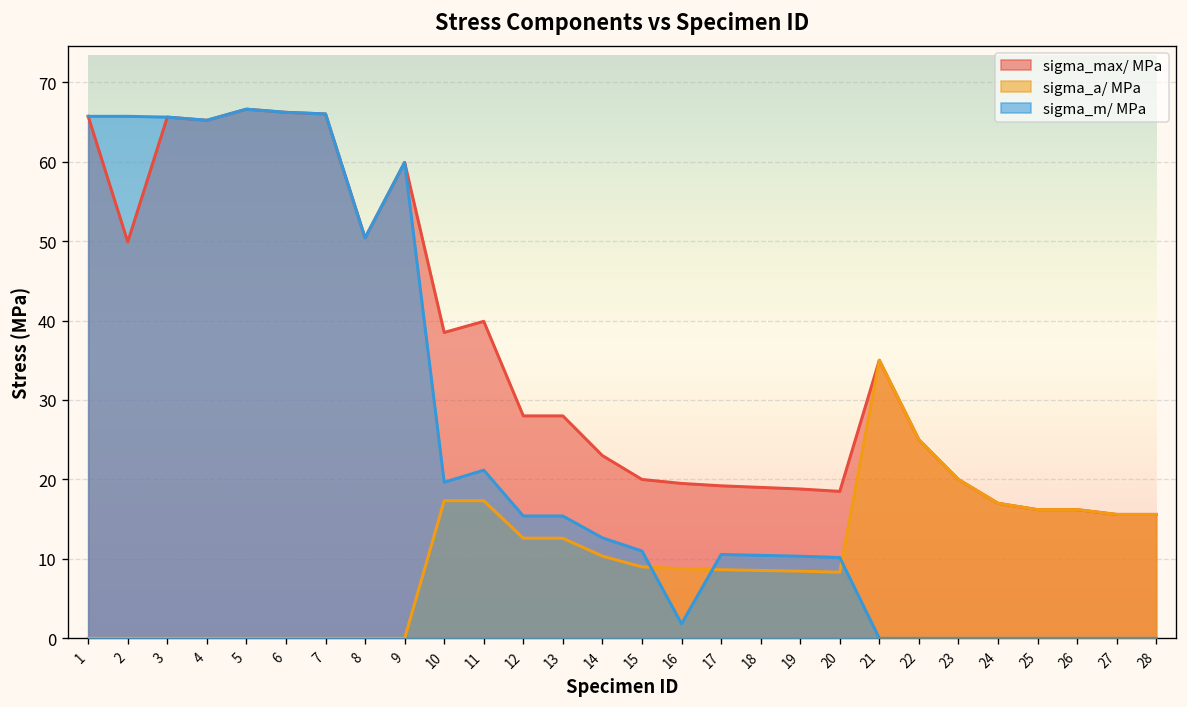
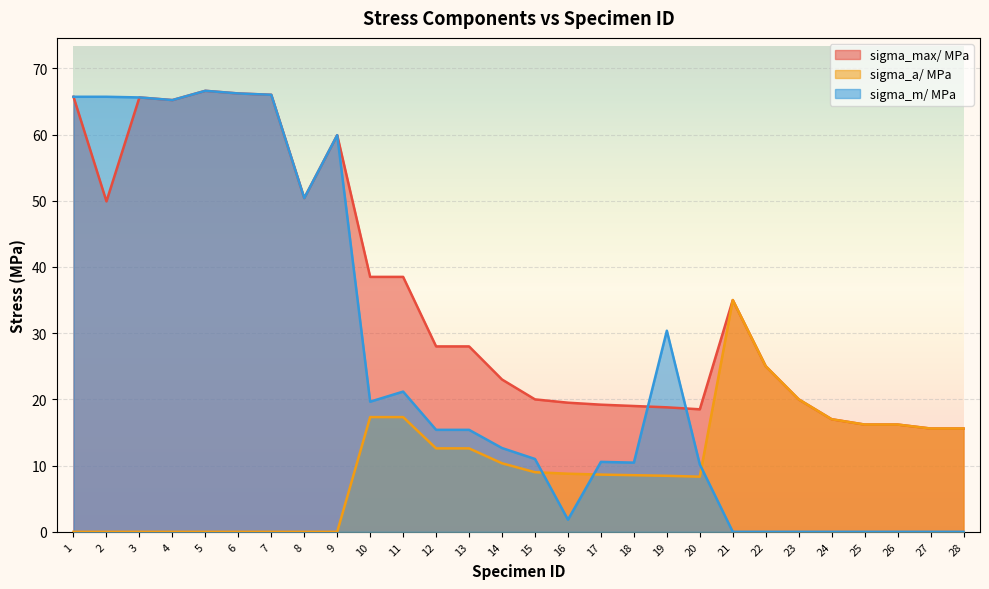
sigma_max/ MPa, 11: 40 -> 39
sigma_m/ MPa, 19: 10 -> 30
